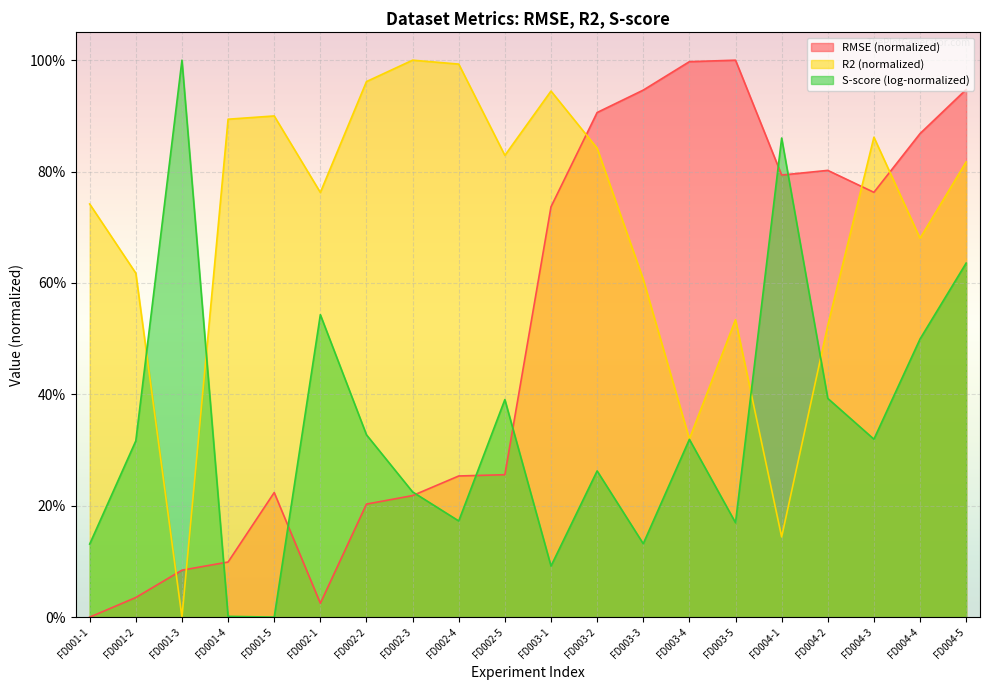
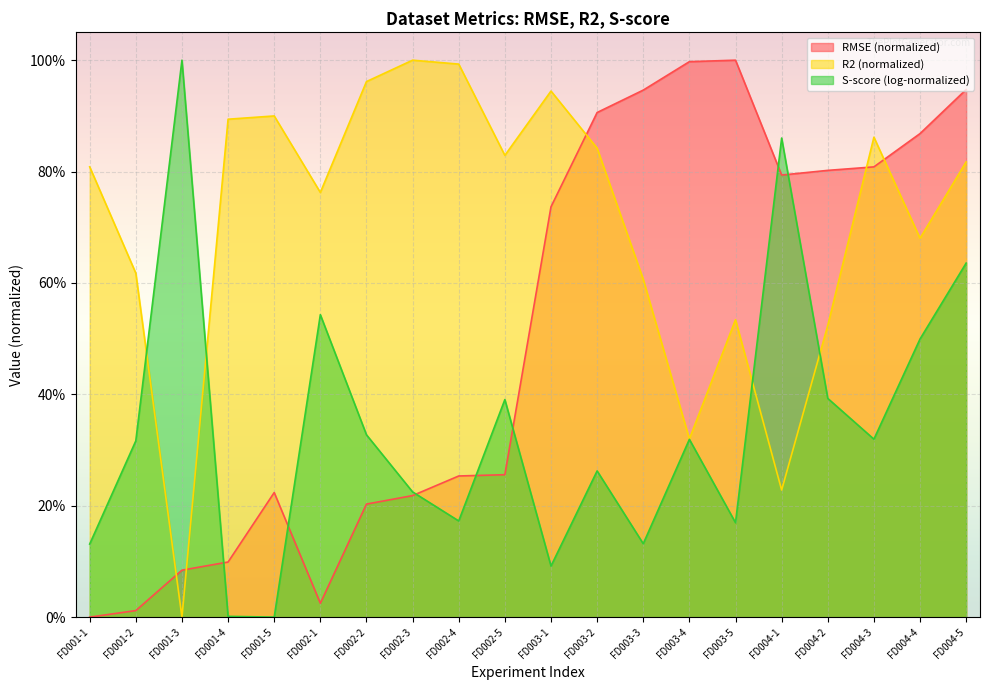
R2 (normalized), FD001-1: 74% -> 81%
RMSE (normalized), FD001-2: 4% -> 1%
R2 (normalized), FD004-1: 14% -> 23%
RMSE (normalized), FD004-3: 76% -> 81%
